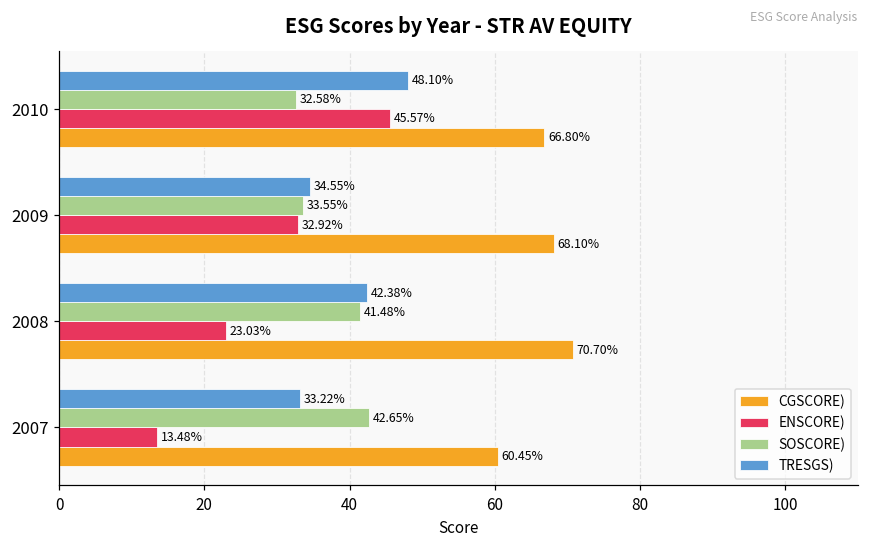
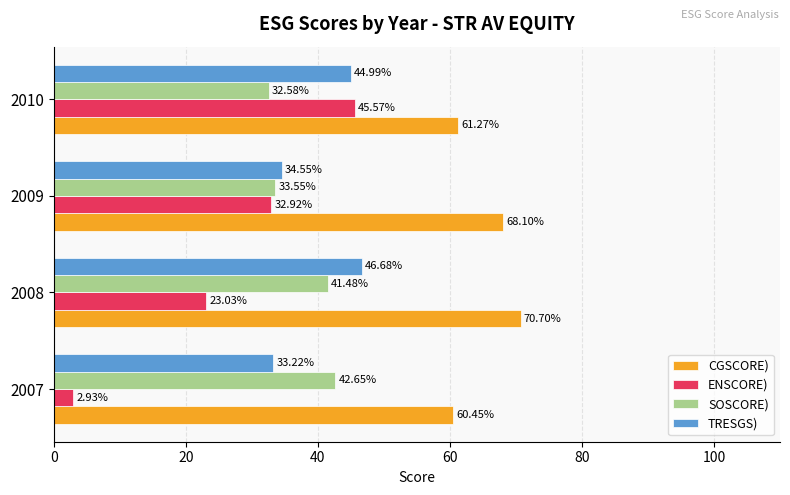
TRESGS), 2010: 48.10% -> 44.99%
CGSCORE), 2010: 66.80% -> 61.27%
TRESGS), 2008: 42.38% -> 46.68%
ENSCORE), 2007: 13.48% -> 2.93%
